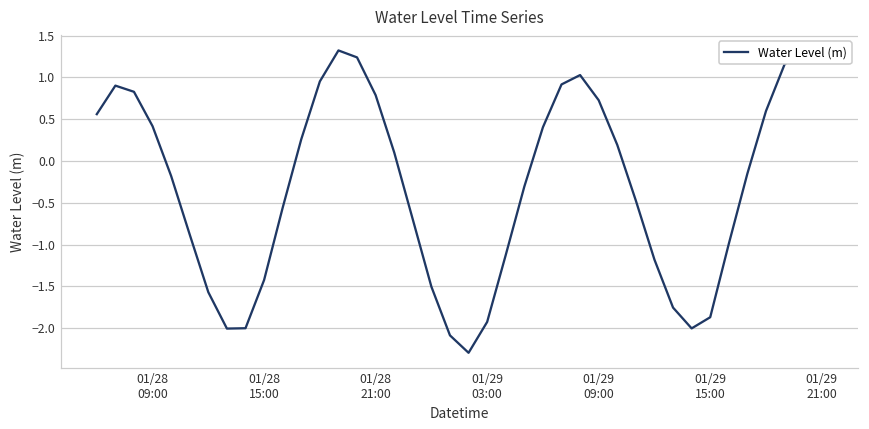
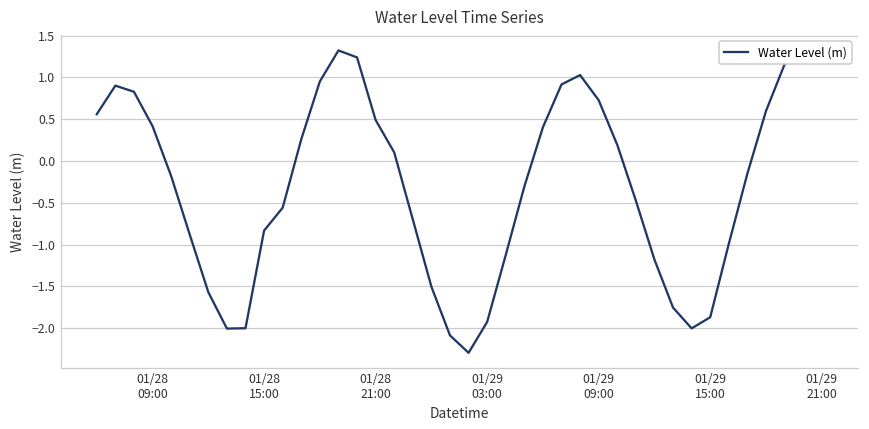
01/28 15:00: -1.4 -> -0.8
01/28 21:00: 0.8 -> 0.5
